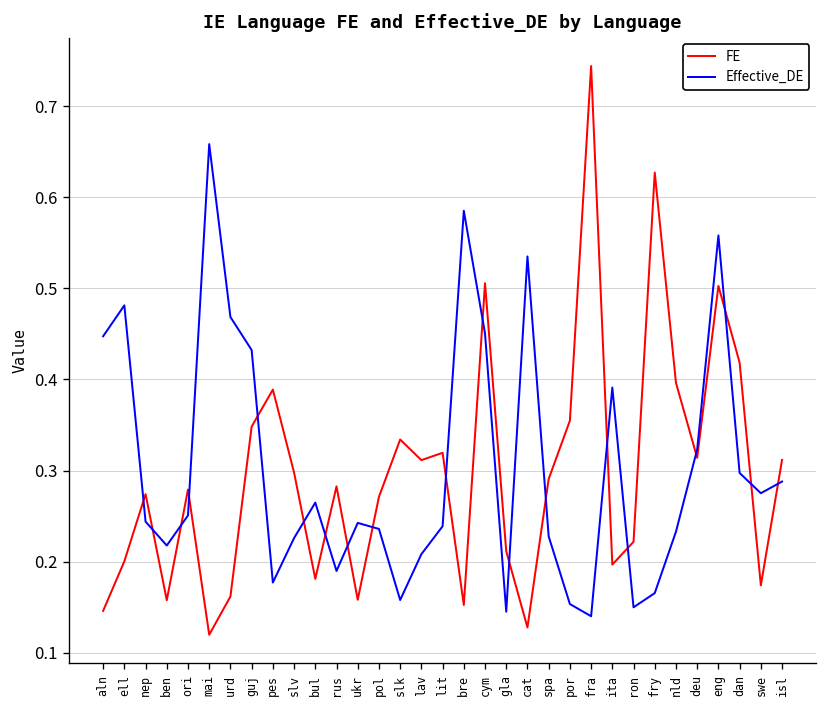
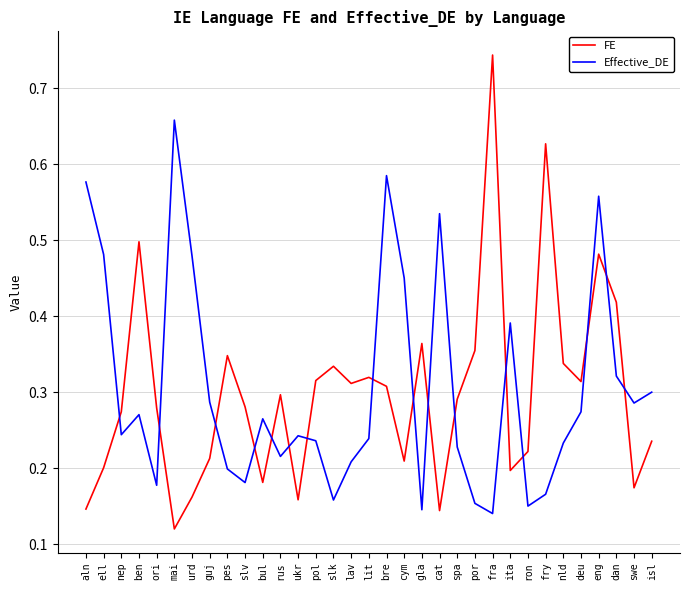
Effective_DE, aln: 0.45 -> 0.58
FE, ben: 0.16 -> 0.50
Effective_DE, ben: 0.22 -> 0.27
Effective_DE, ori: 0.25 -> 0.18
Effective_DE, urd: 0.47 -> 0.48
FE, guj: 0.35 -> 0.21
Effective_DE, guj: 0.43 -> 0.29
FE, pes: 0.39 -> 0.35
Effective_DE, pes: 0.18 -> 0.20
FE, slv: 0.30 -> 0.28
Effective_DE, slv: 0.23 -> 0.18
FE, rus: 0.28 -> 0.30
Effective_DE, rus: 0.19 -> 0.22
FE, pol: 0.27 -> 0.32
FE, bre: 0.15 -> 0.31
FE, cym: 0.51 -> 0.21
FE, gla: 0.21 -> 0.36
FE, cat: 0.13 -> 0.14
FE, nld: 0.40 -> 0.34
Effective_DE, deu: 0.32 -> 0.27
FE, eng: 0.50 -> 0.48
Effective_DE, dan: 0.30 -> 0.32
Effective_DE, swe: 0.28 -> 0.29
FE, isl: 0.31 -> 0.24
Effective_DE, isl: 0.29 -> 0.30
